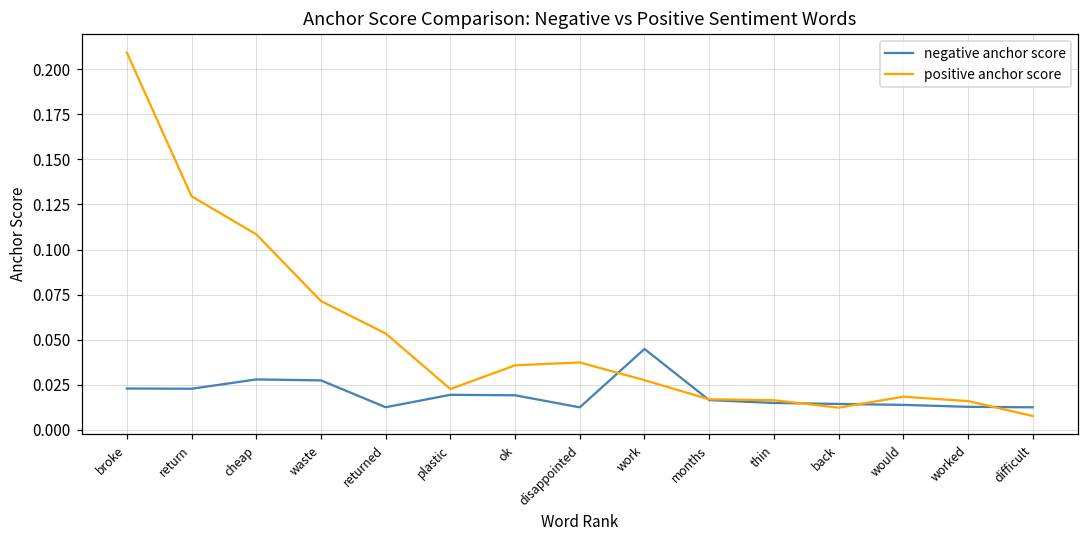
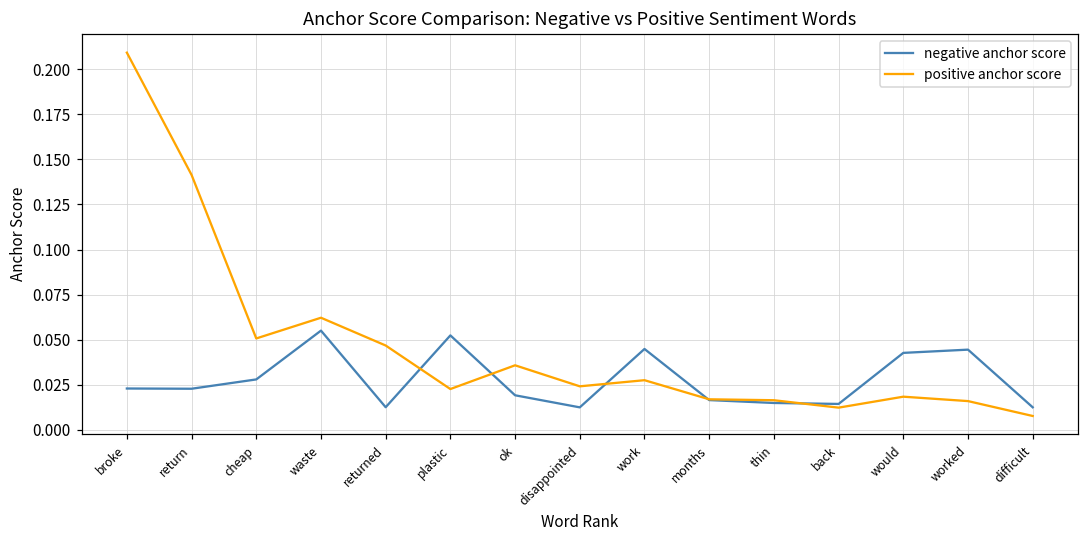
positive anchor score, return: 0.129 -> 0.141
positive anchor score, cheap: 0.108 -> 0.051
negative anchor score, waste: 0.027 -> 0.055
positive anchor score, waste: 0.071 -> 0.062
positive anchor score, returned: 0.053 -> 0.047
negative anchor score, plastic: 0.019 -> 0.052
positive anchor score, disappointed: 0.037 -> 0.024
negative anchor score, would: 0.014 -> 0.043
negative anchor score, worked: 0.013 -> 0.044
